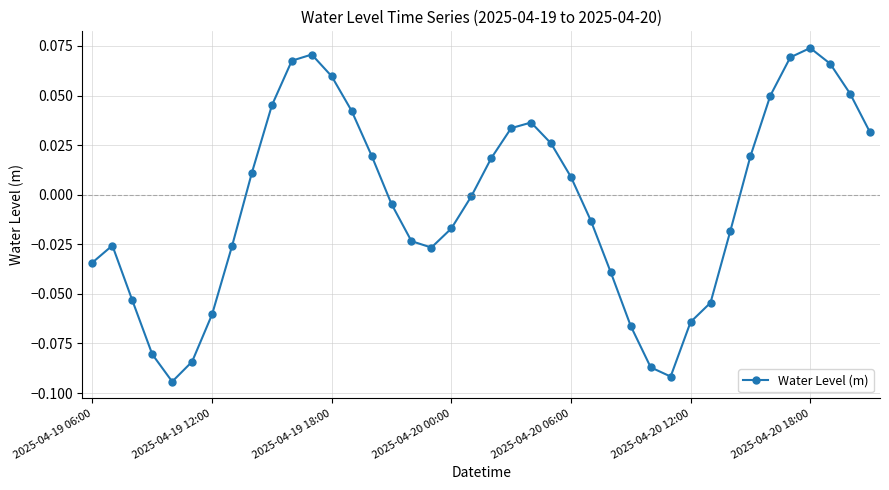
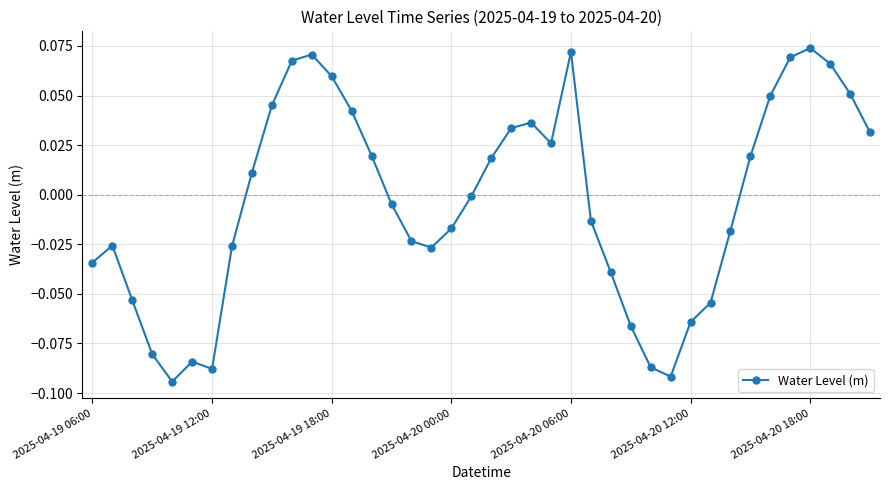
2025-04-19 12:00: -0.060 -> -0.088
2025-04-20 06:00: 0.009 -> 0.072
